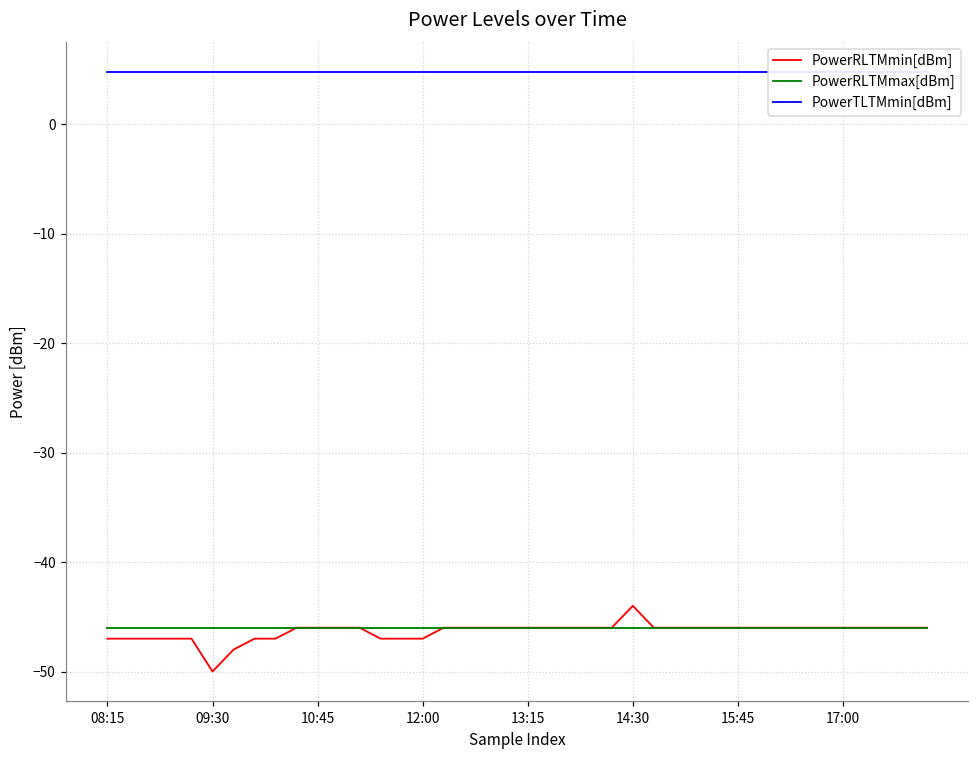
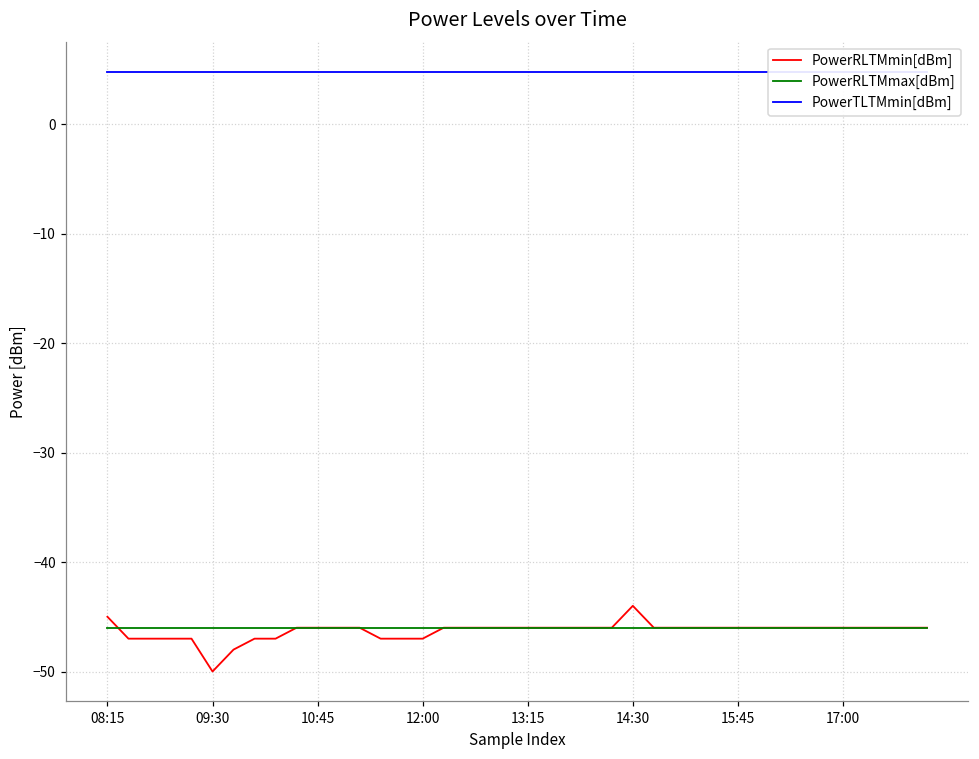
PowerRLTMmin[dBm], 08:15: -47 -> -45
